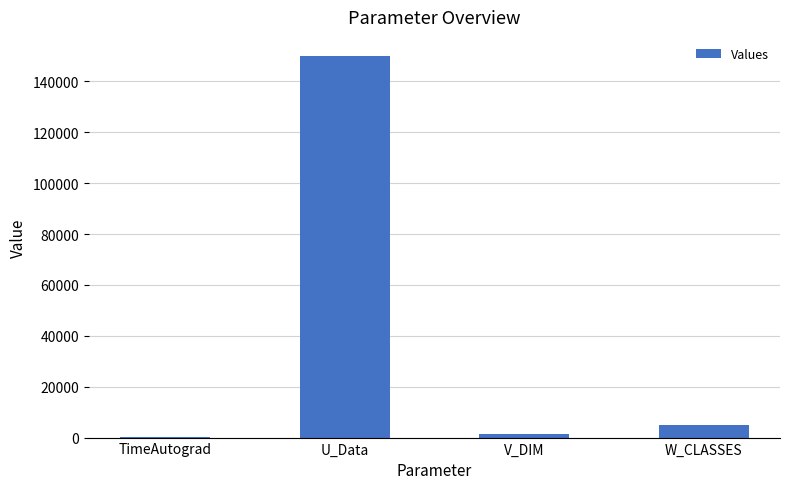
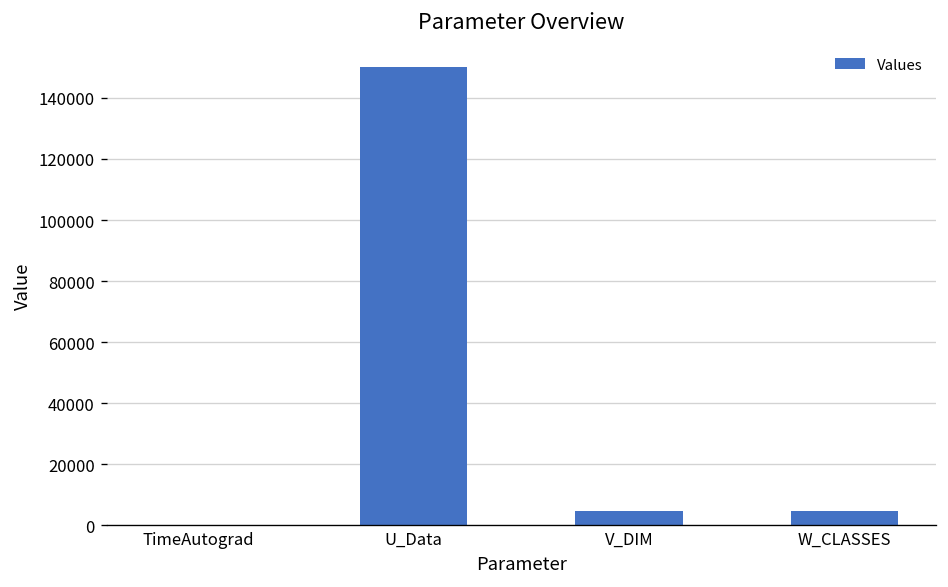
V_DIM: 2000 -> 5000
